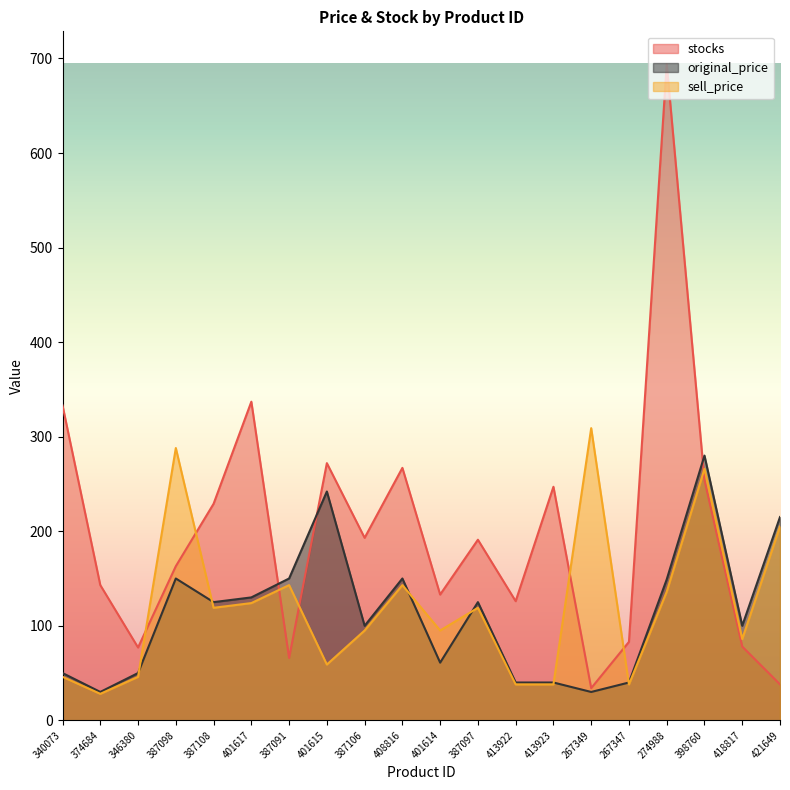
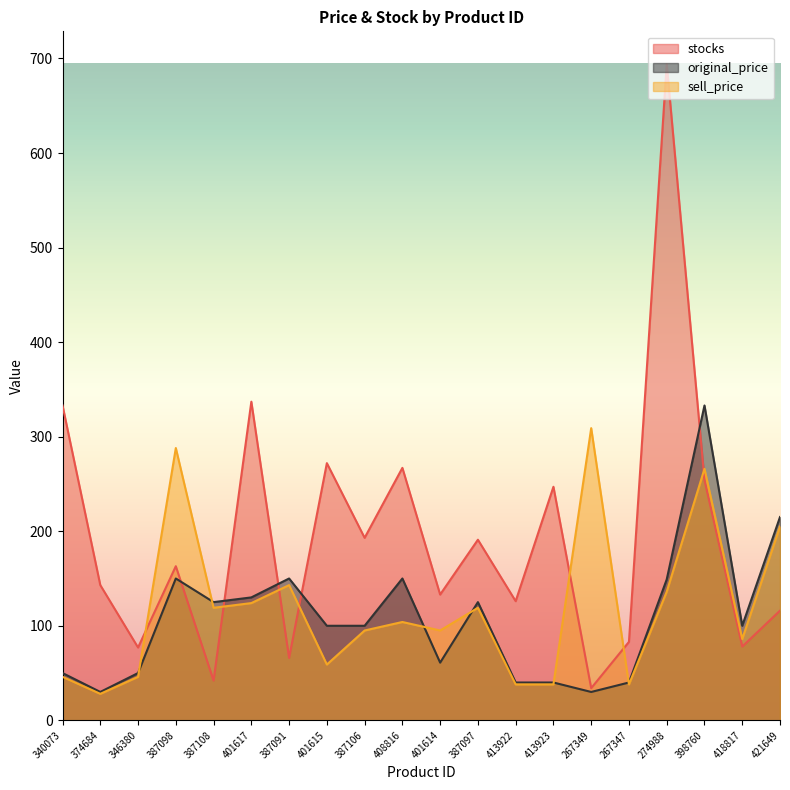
stocks, 387108: 230 -> 40
original_price, 401615: 240 -> 100
sell_price, 408816: 140 -> 100
original_price, 398760: 280 -> 330
stocks, 421649: 40 -> 120
